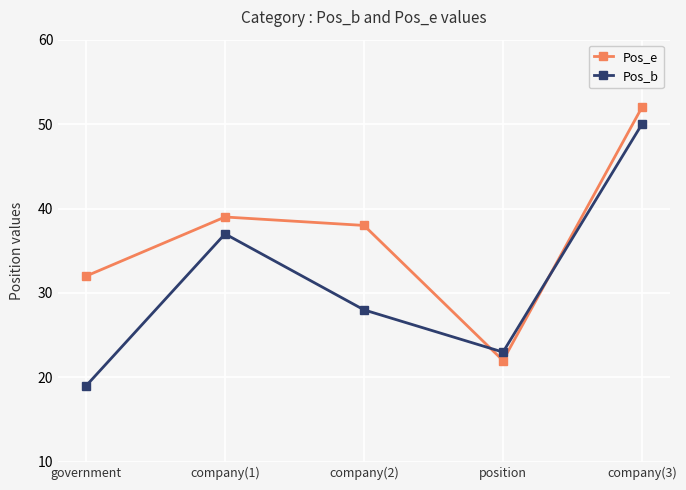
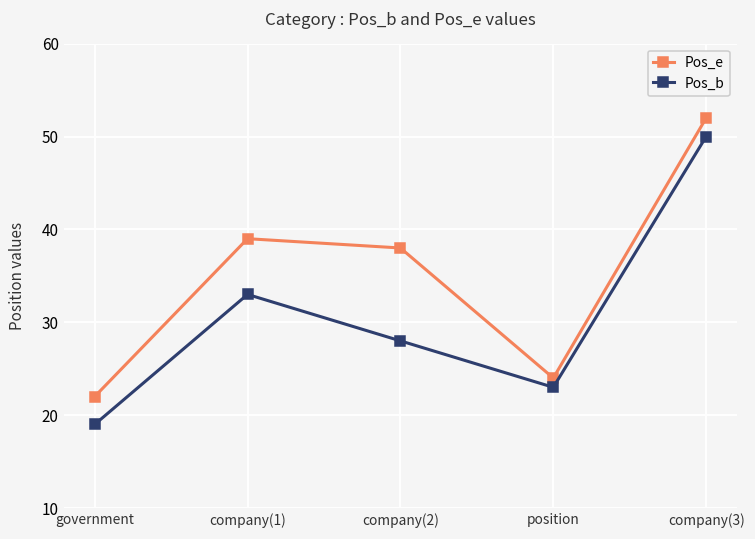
Pos_e, government: 32 -> 22
Pos_b, company(1): 37 -> 33
Pos_e, position: 22 -> 24
